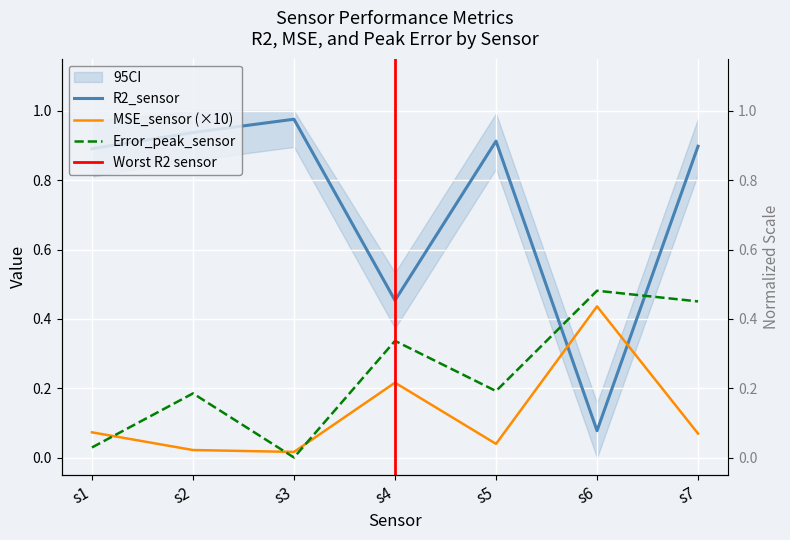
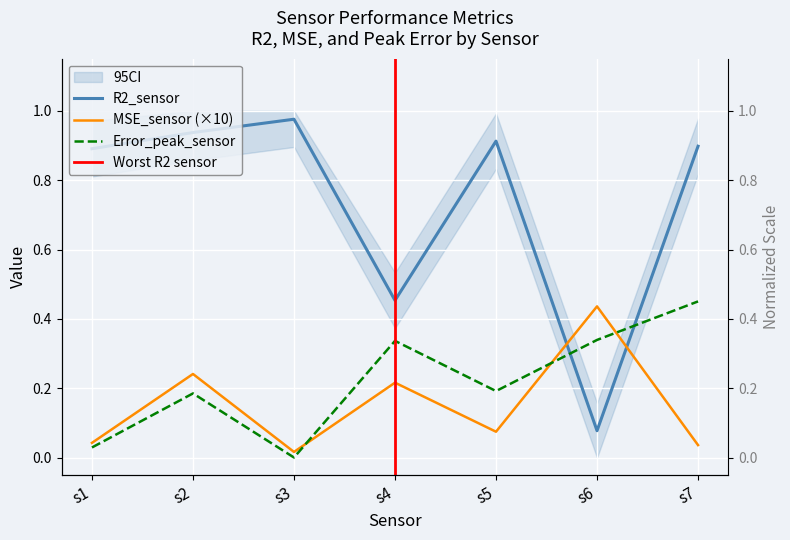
MSE_sensor (×10), s1: 0.07 -> 0.04
MSE_sensor (×10), s2: 0.02 -> 0.24
MSE_sensor (×10), s5: 0.04 -> 0.08
Error_peak_sensor, s6: 0.48 -> 0.34
MSE_sensor (×10), s7: 0.07 -> 0.04
